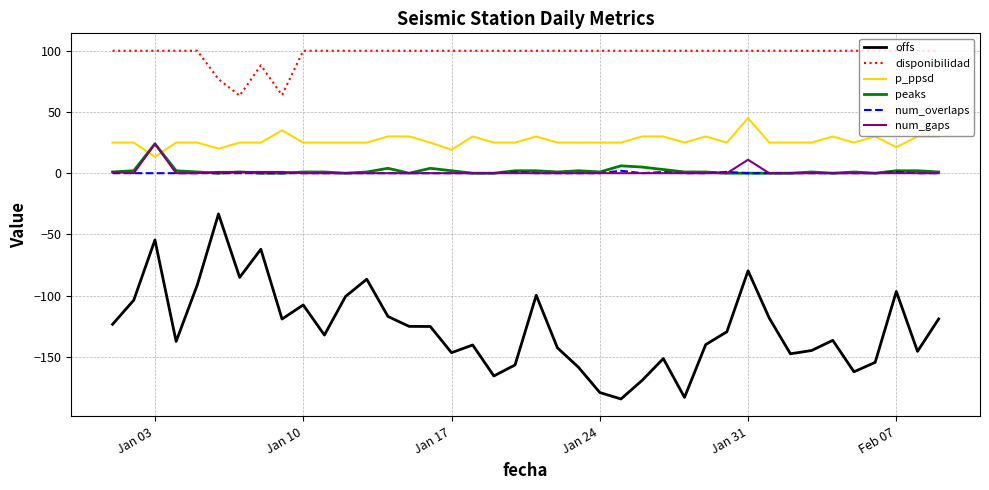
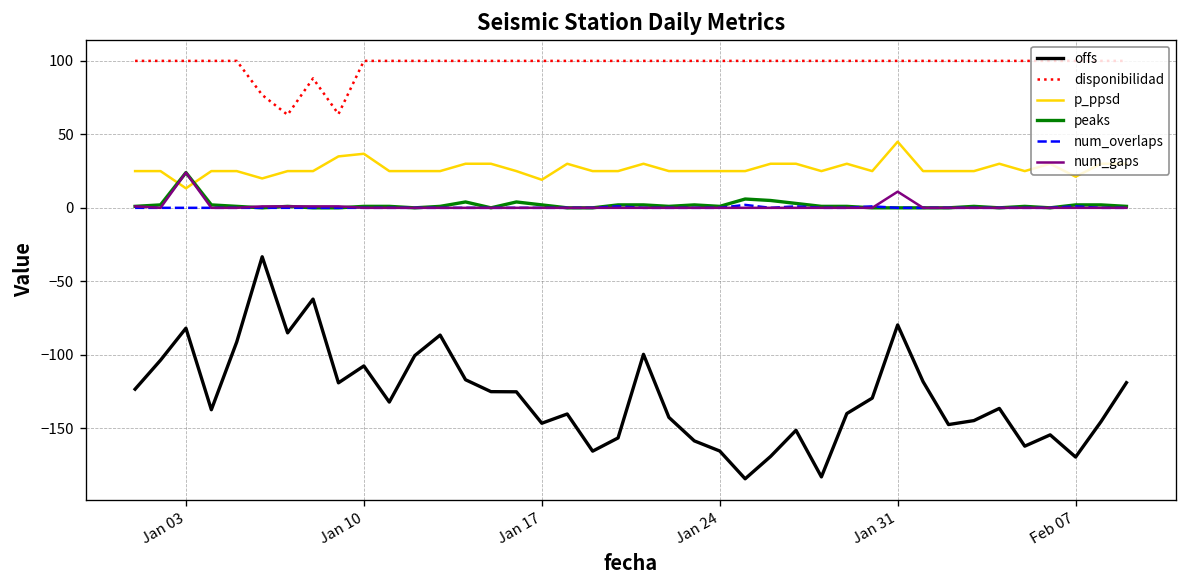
offs, Jan 03: -55 -> -82
p_ppsd, Jan 10: 25 -> 37
offs, Jan 24: -179 -> -166
offs, Feb 07: -97 -> -170
